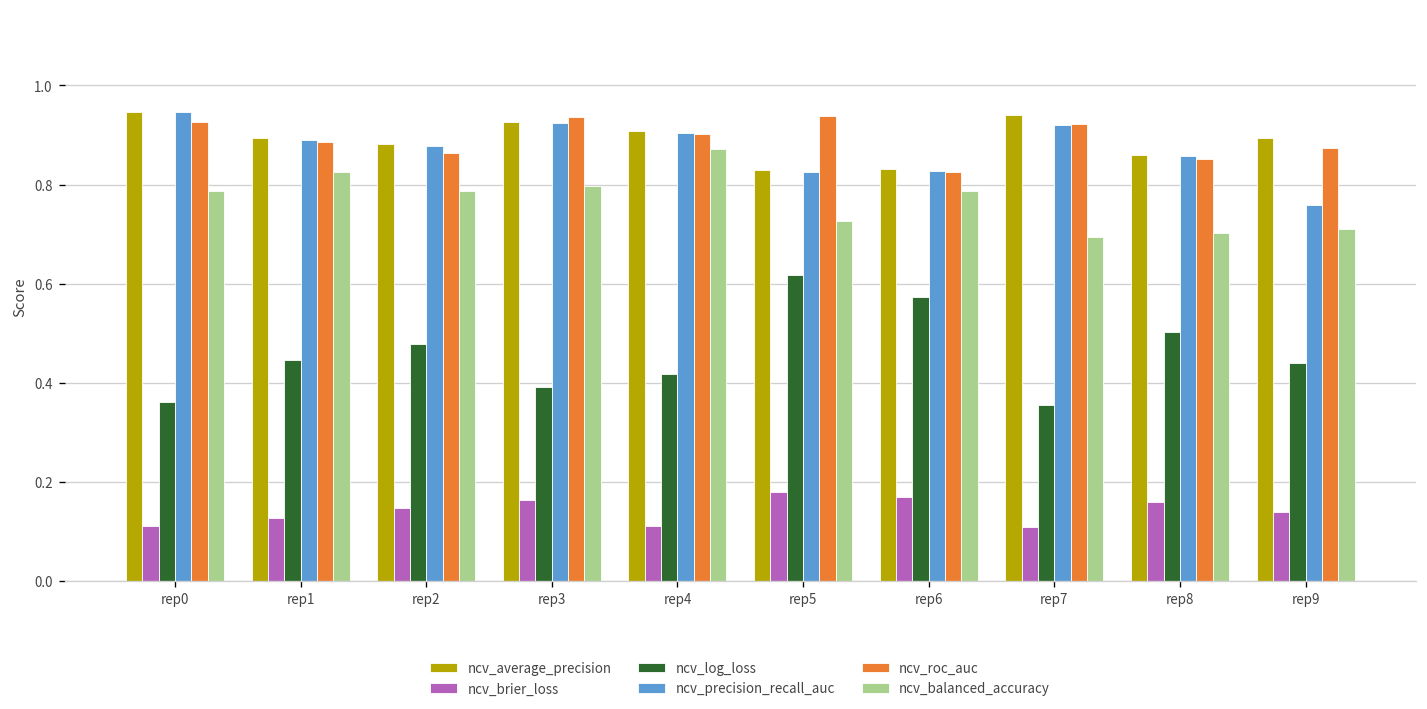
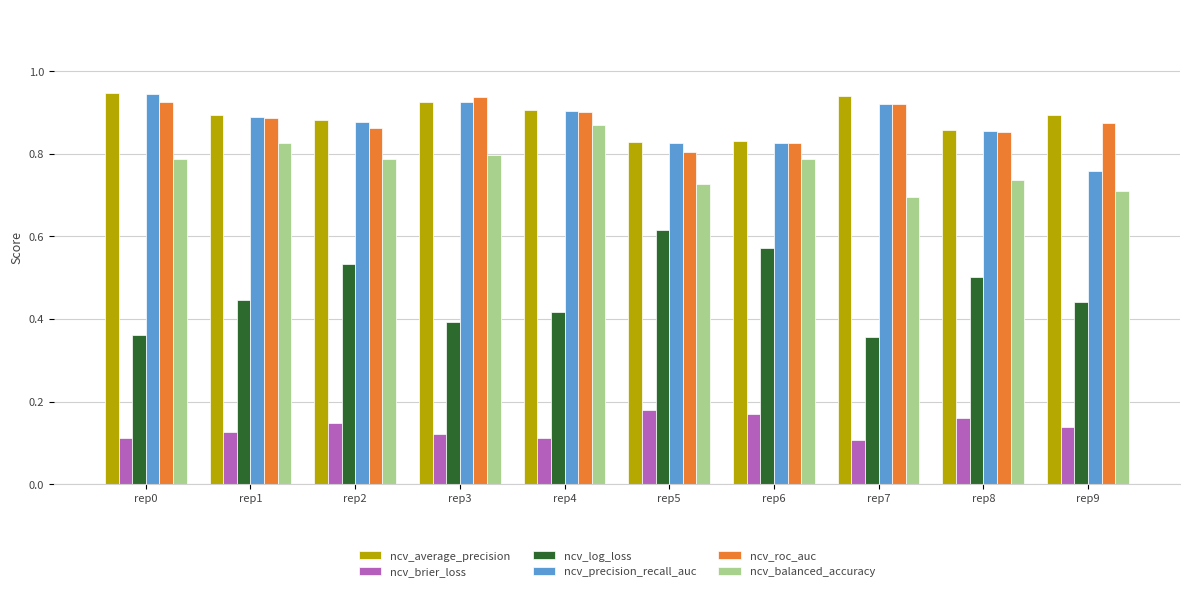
ncv_log_loss, rep2: 0.48 -> 0.53
ncv_brier_loss, rep3: 0.16 -> 0.12
ncv_roc_auc, rep5: 0.94 -> 0.81
ncv_balanced_accuracy, rep8: 0.70 -> 0.74
